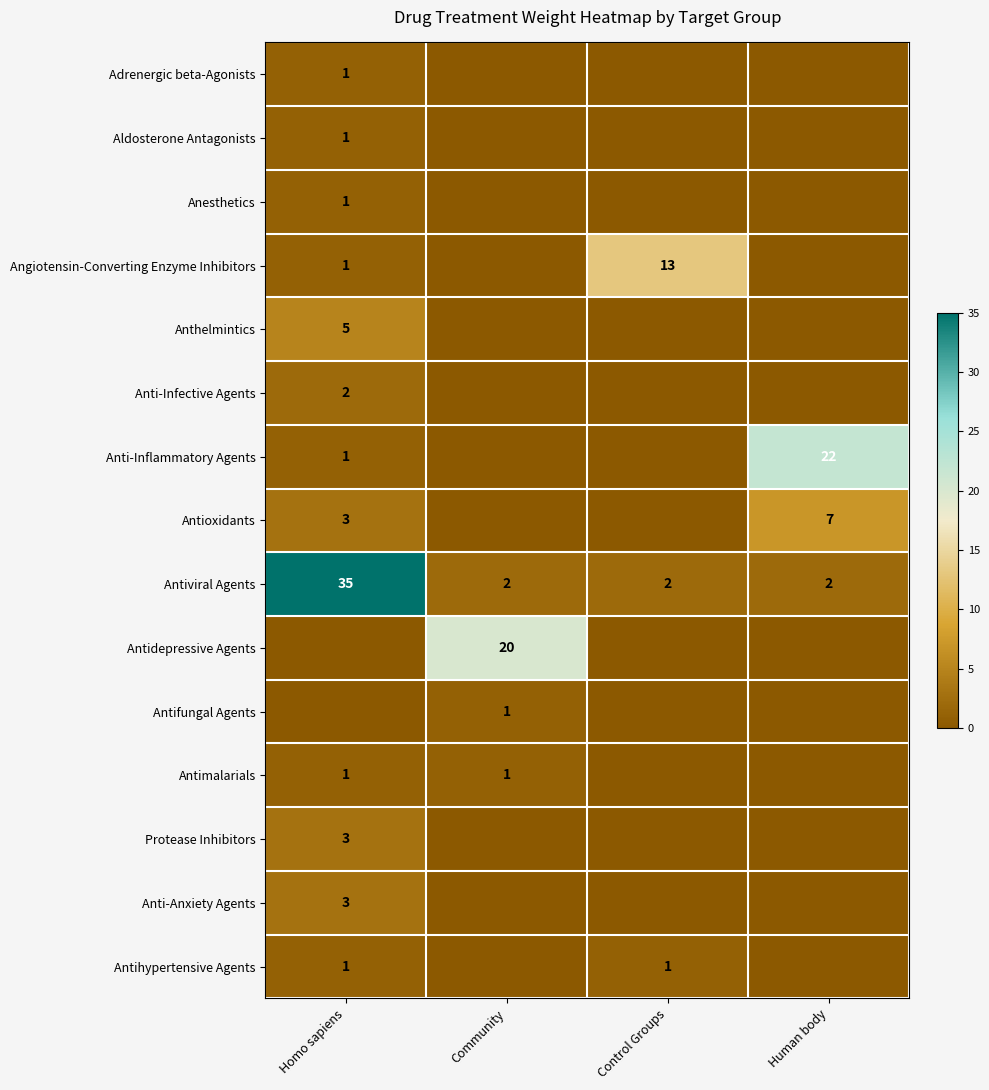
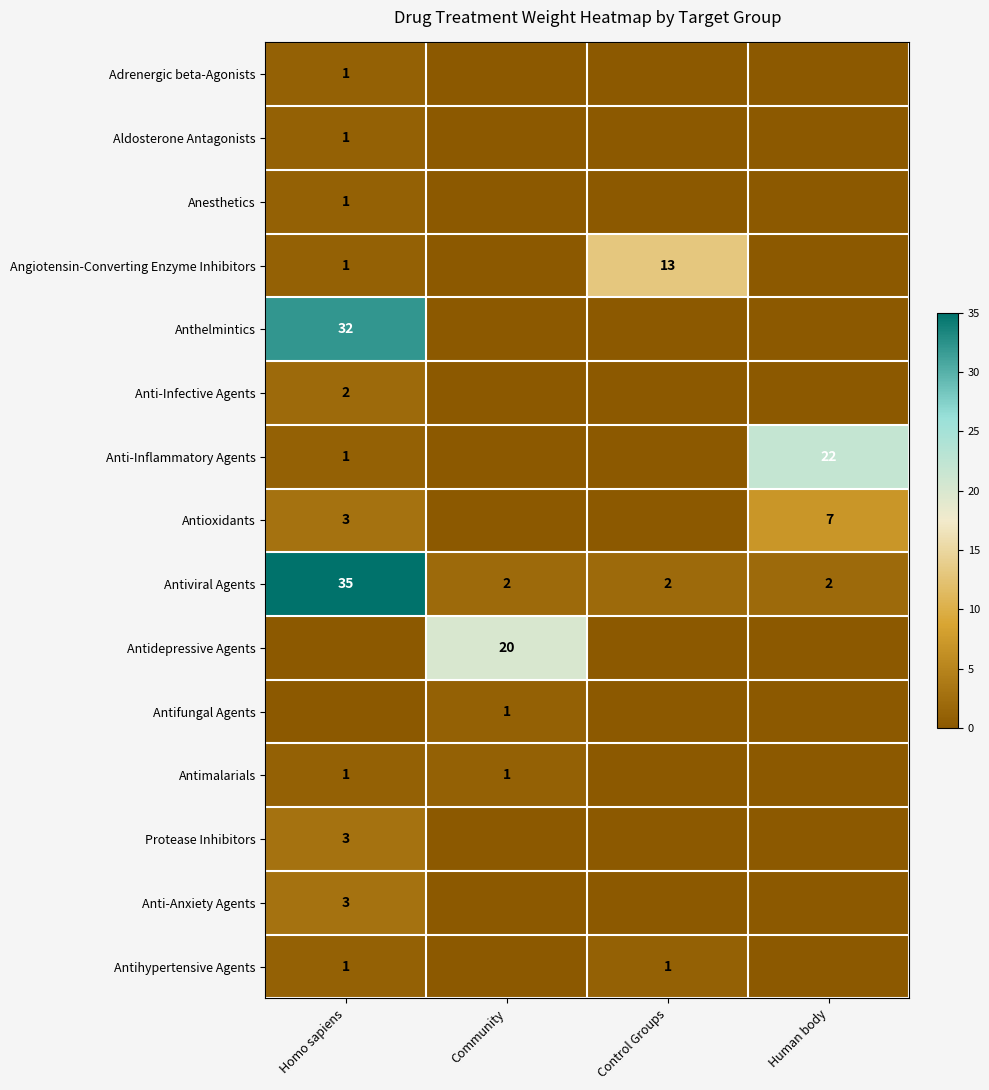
Anthelmintics, Homo sapiens: 5 -> 32
